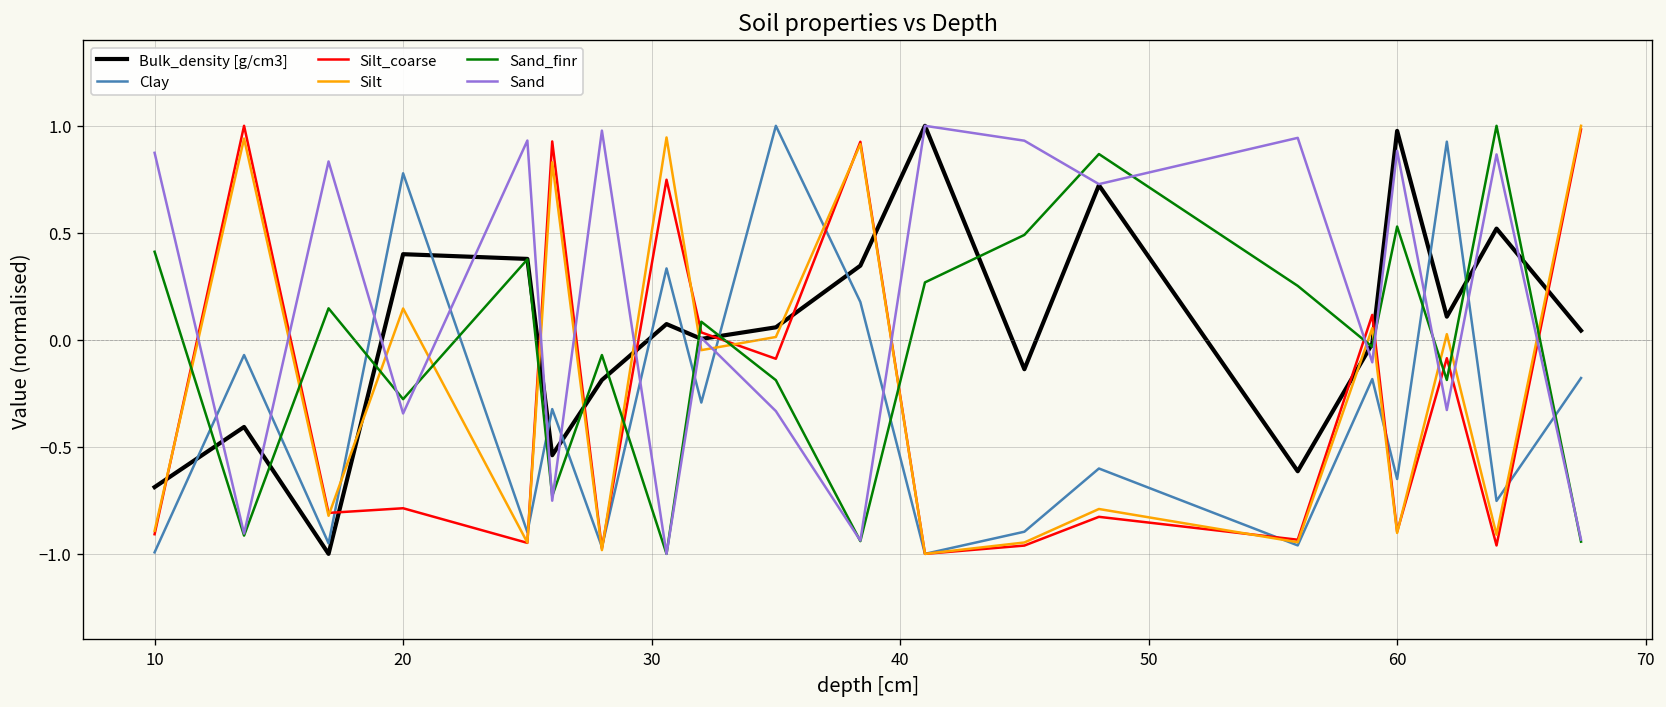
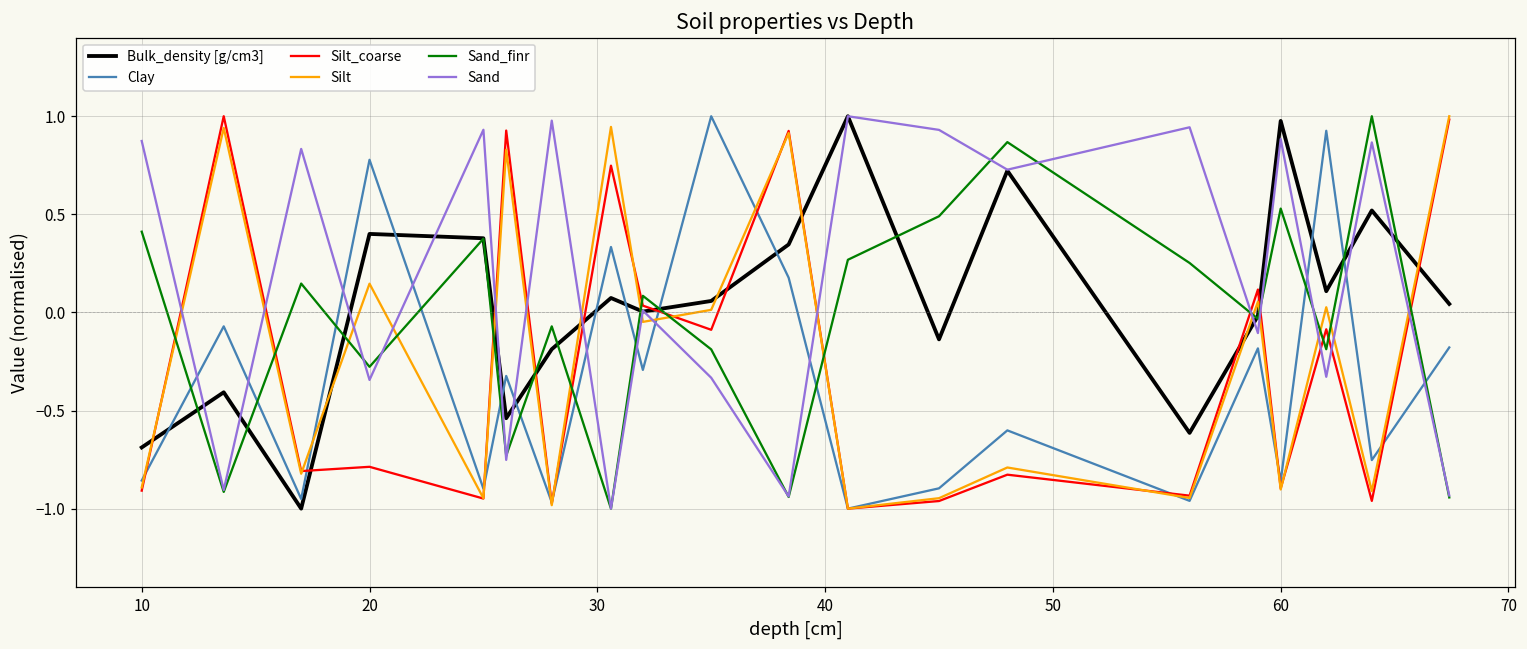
Clay, 10: -0.99 -> -0.86
Clay, 60: -0.65 -> -0.86
